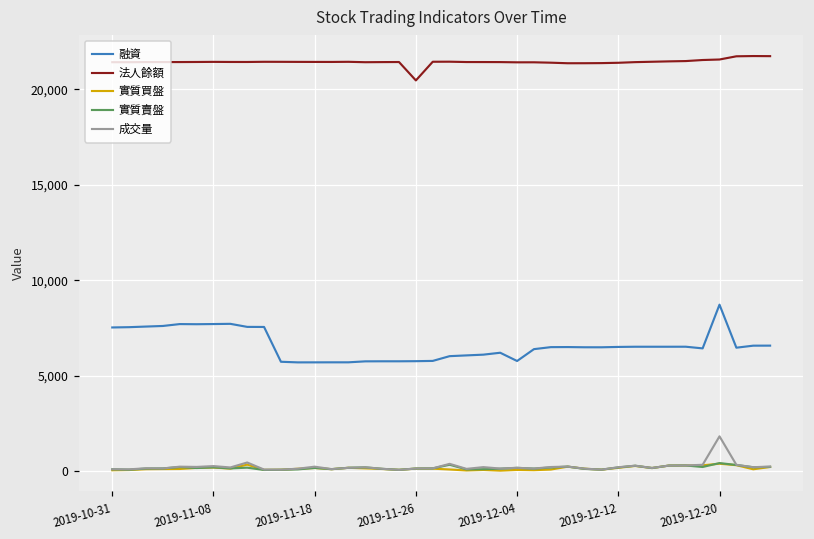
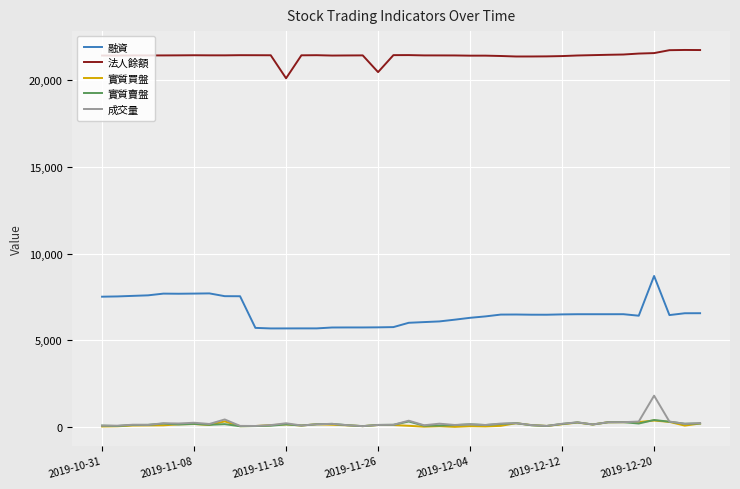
法人餘額, 2019-11-18: 21,400 -> 20,100
融資, 2019-12-04: 5,800 -> 6,300
